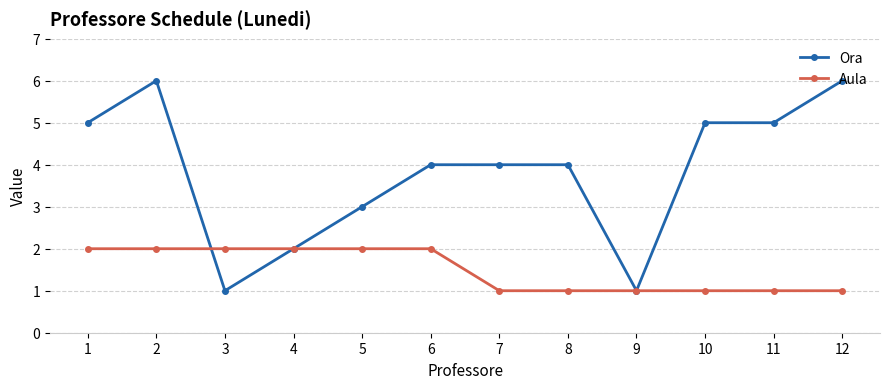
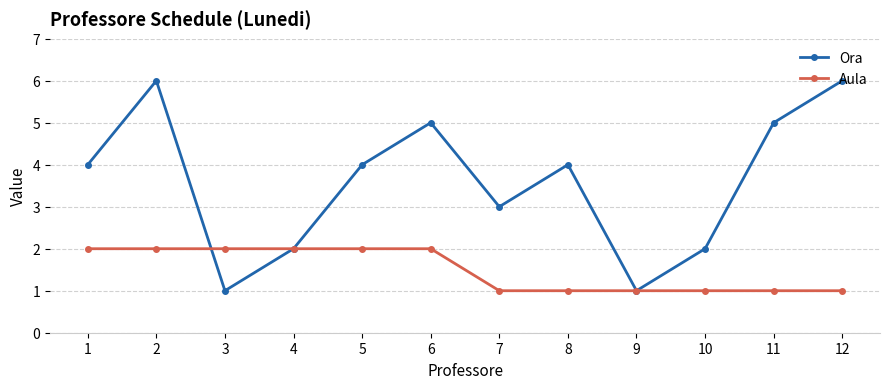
Ora, 1: 5 -> 4
Ora, 5: 3 -> 4
Ora, 6: 4 -> 5
Ora, 7: 4 -> 3
Ora, 10: 5 -> 2
